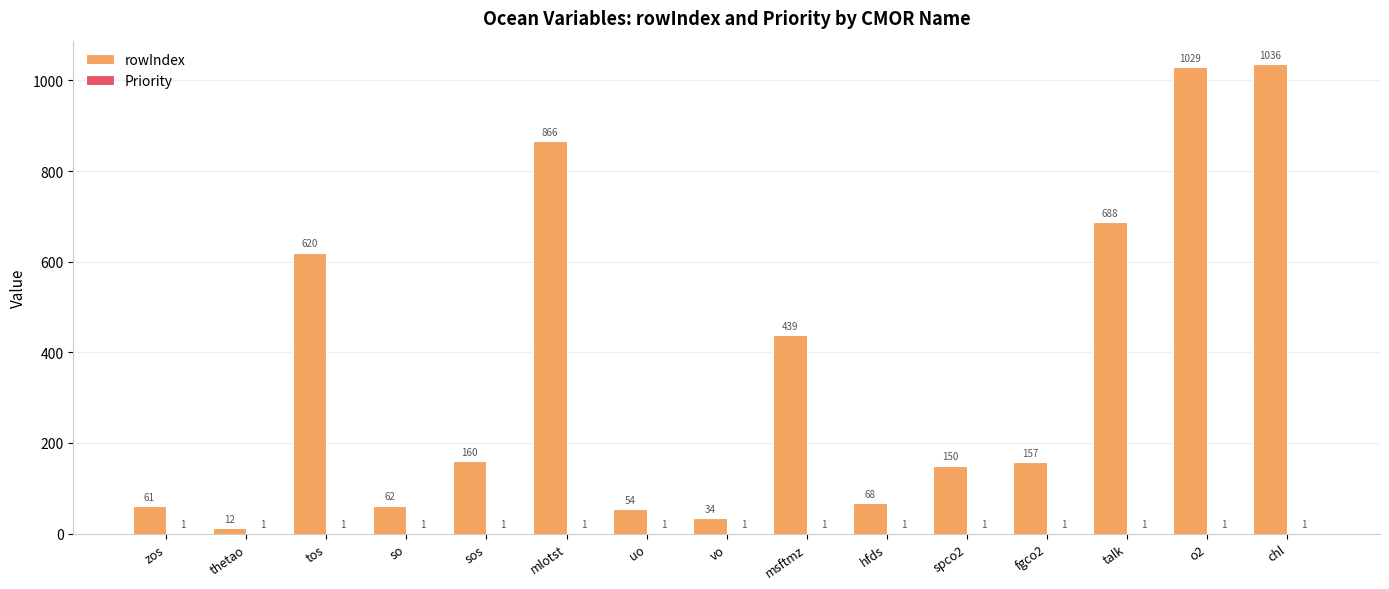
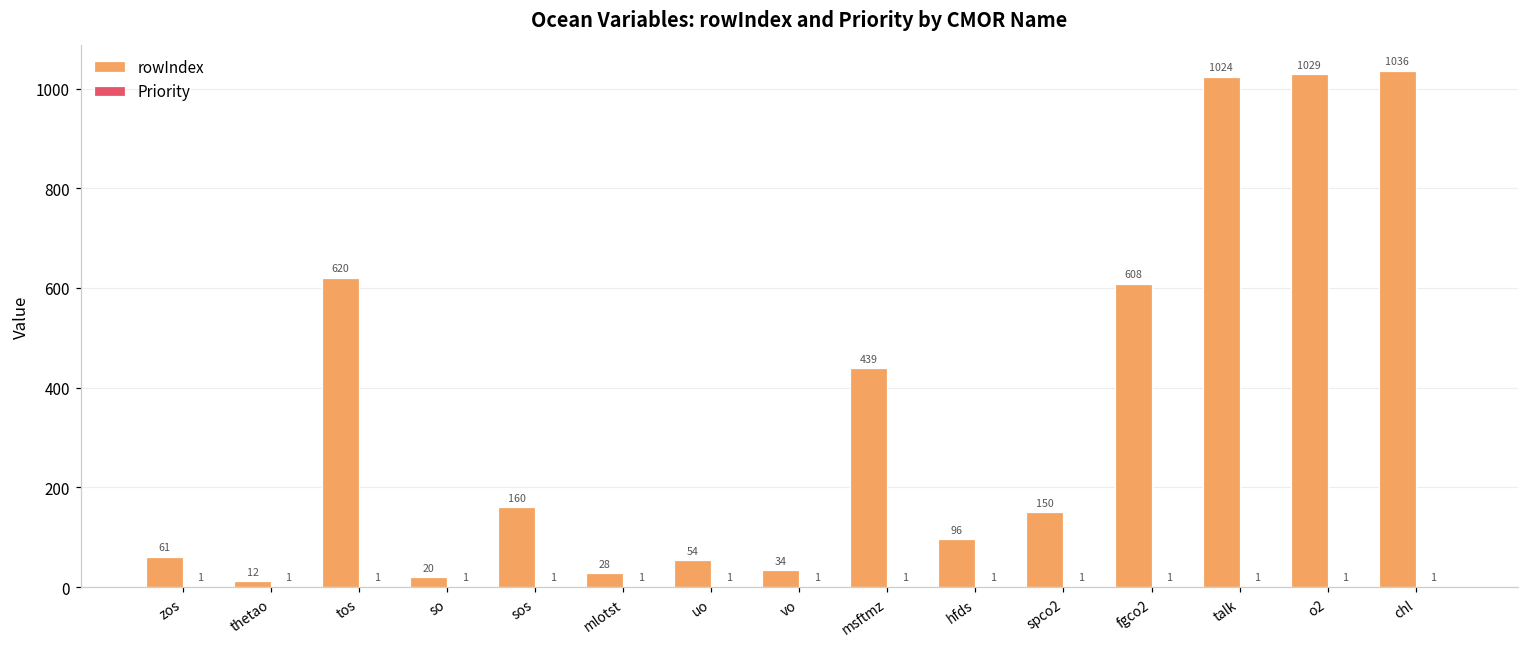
rowIndex, so: 62 -> 20
rowIndex, mlotst: 866 -> 28
rowIndex, hfds: 68 -> 96
rowIndex, fgco2: 157 -> 608
rowIndex, talk: 688 -> 1024
